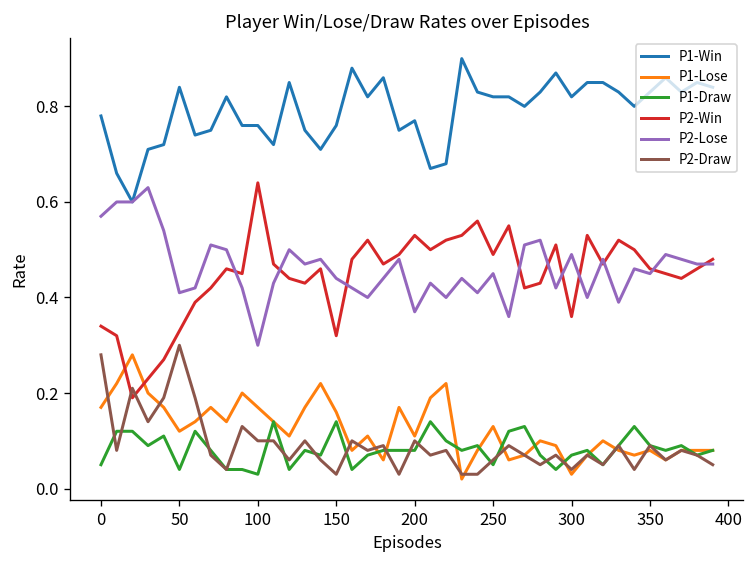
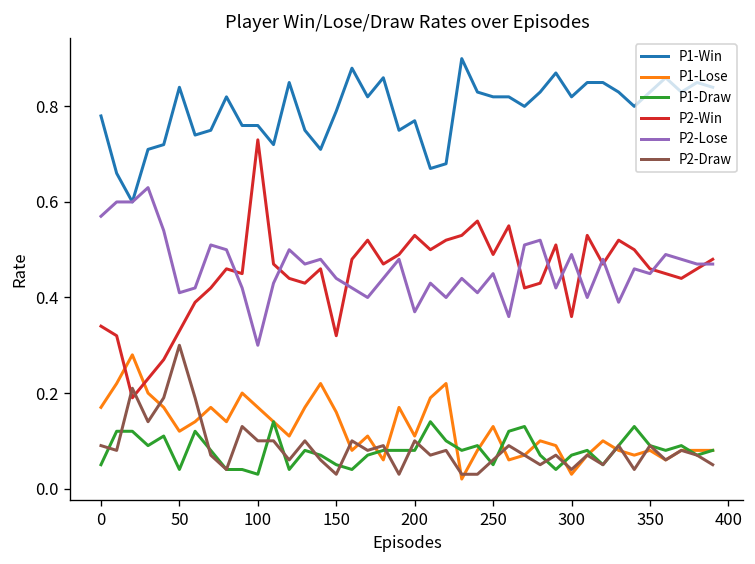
P2-Draw, 0: 0.28 -> 0.09
P2-Win, 100: 0.64 -> 0.73
P1-Win, 150: 0.76 -> 0.79
P1-Draw, 150: 0.14 -> 0.05
